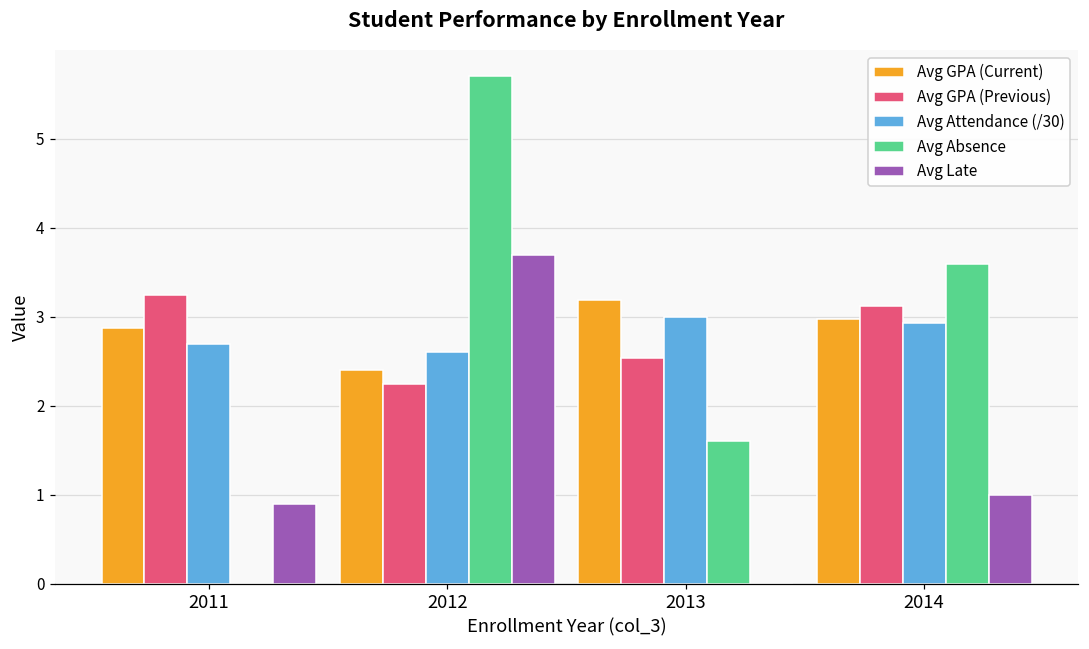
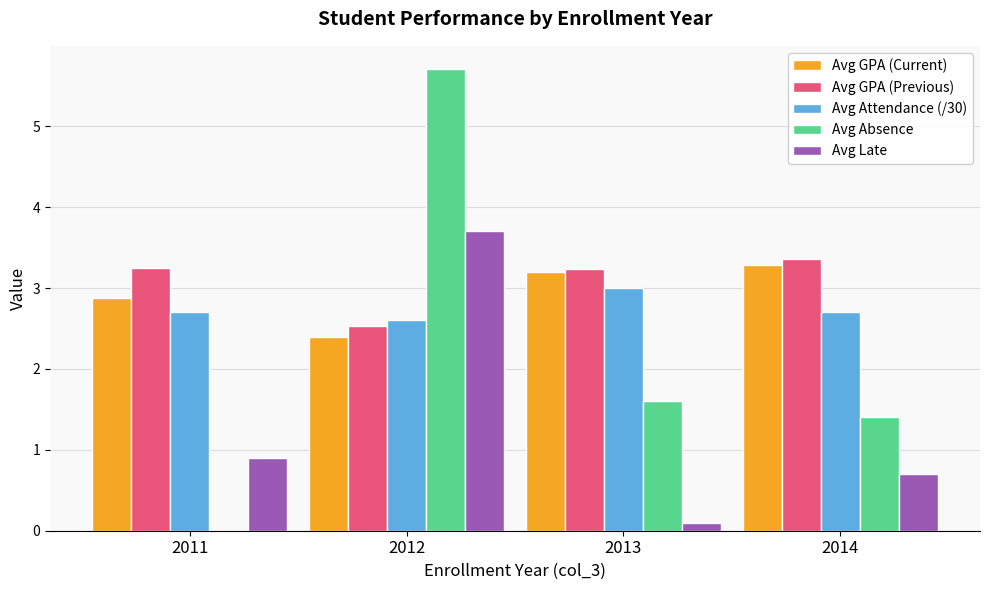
Avg GPA (Previous), 2012: 2.2 -> 2.5
Avg GPA (Previous), 2013: 2.5 -> 3.2
Avg Late, 2013: 0.0 -> 0.1
Avg GPA (Current), 2014: 3.0 -> 3.3
Avg GPA (Previous), 2014: 3.1 -> 3.4
Avg Attendance (/30), 2014: 2.9 -> 2.7
Avg Absence, 2014: 3.6 -> 1.4
Avg Late, 2014: 1.0 -> 0.7
